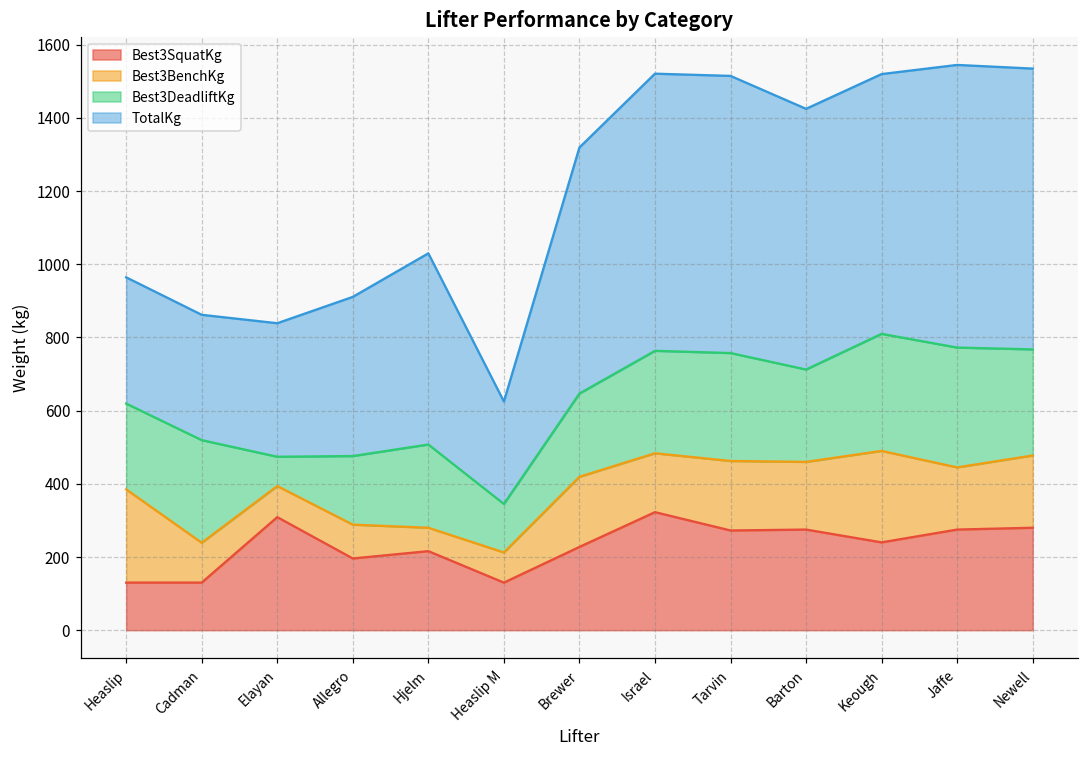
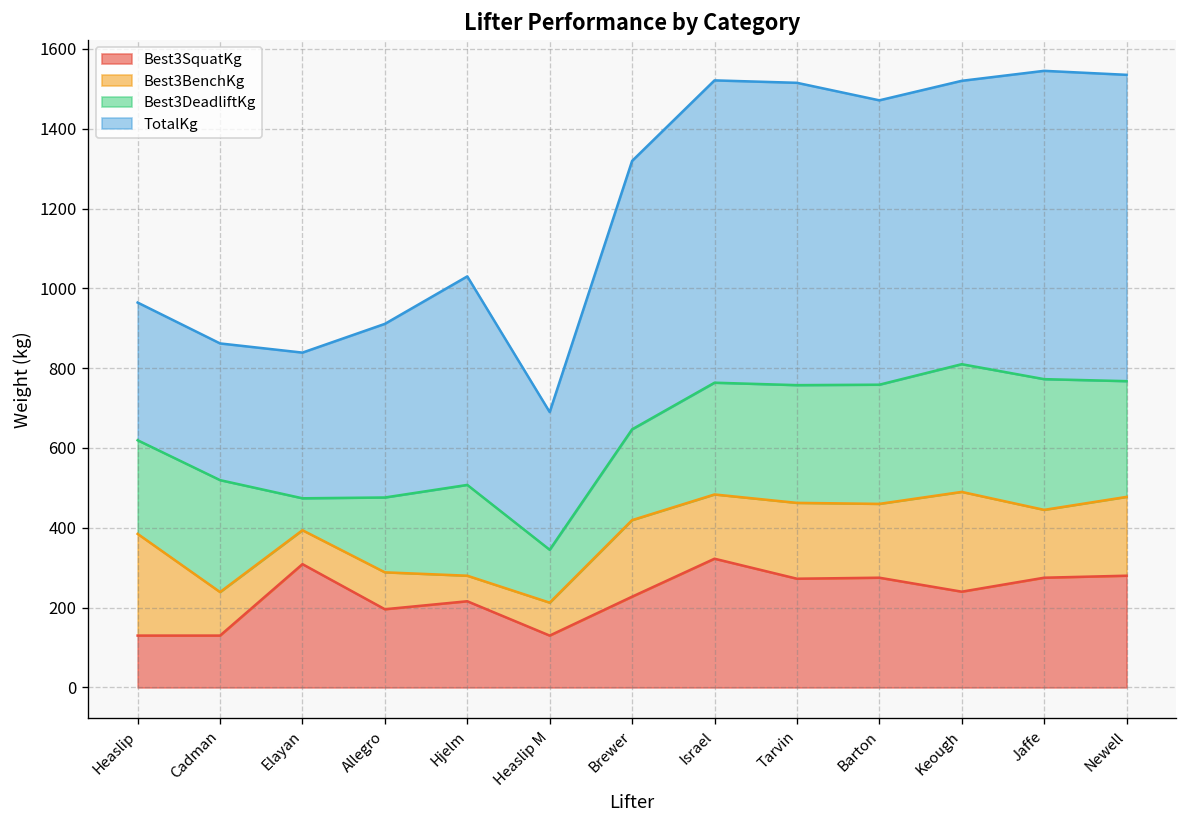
TotalKg, Heaslip M: 280 -> 350
Best3DeadliftKg, Barton: 250 -> 300
